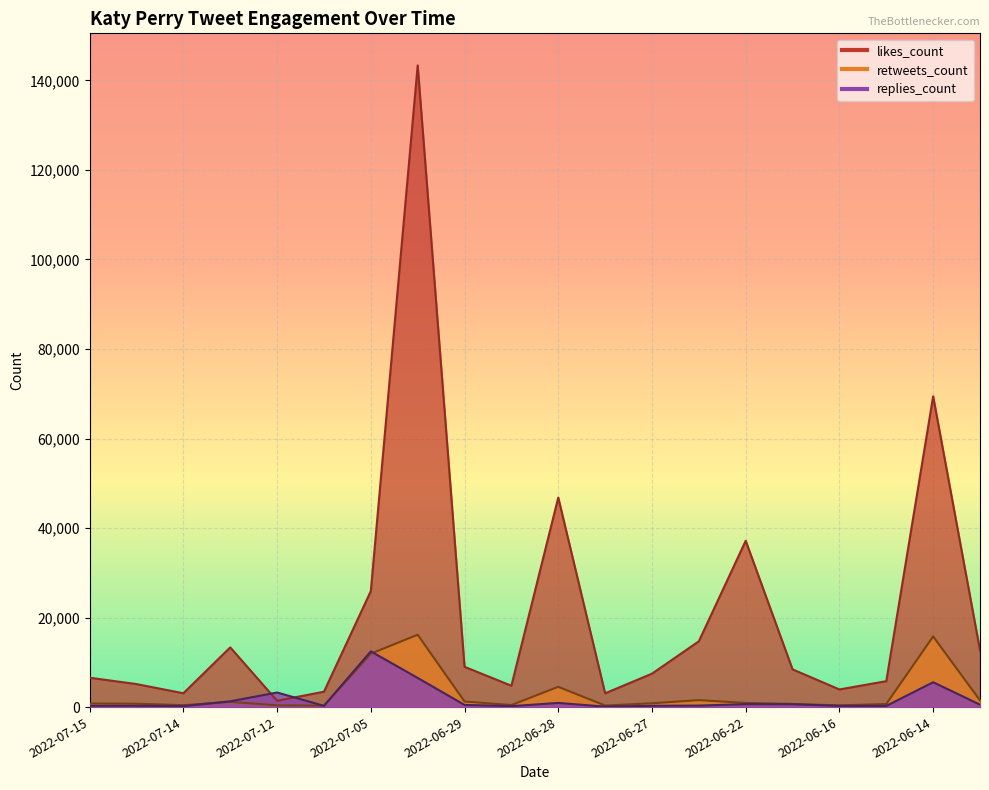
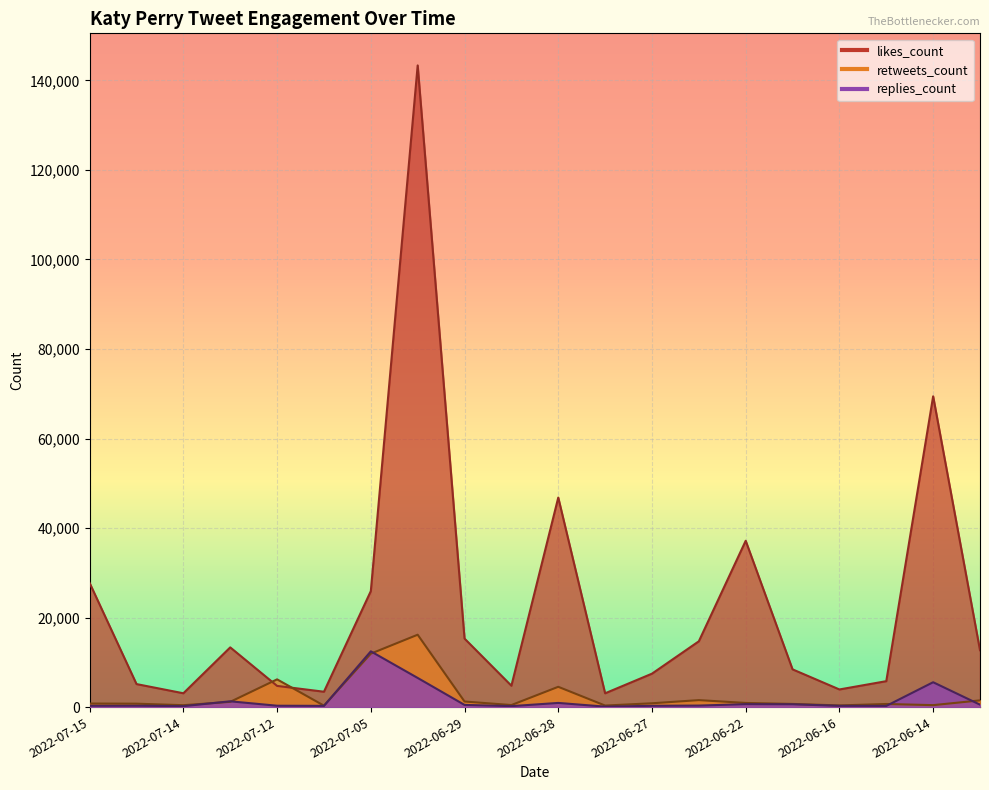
likes_count, 2022-07-15: 7,000 -> 28,000
likes_count, 2022-07-12: 1,000 -> 5,000
retweets_count, 2022-07-12: 0 -> 6,000
replies_count, 2022-07-12: 3,000 -> 0
likes_count, 2022-06-29: 9,000 -> 15,000
retweets_count, 2022-06-14: 16,000 -> 0
